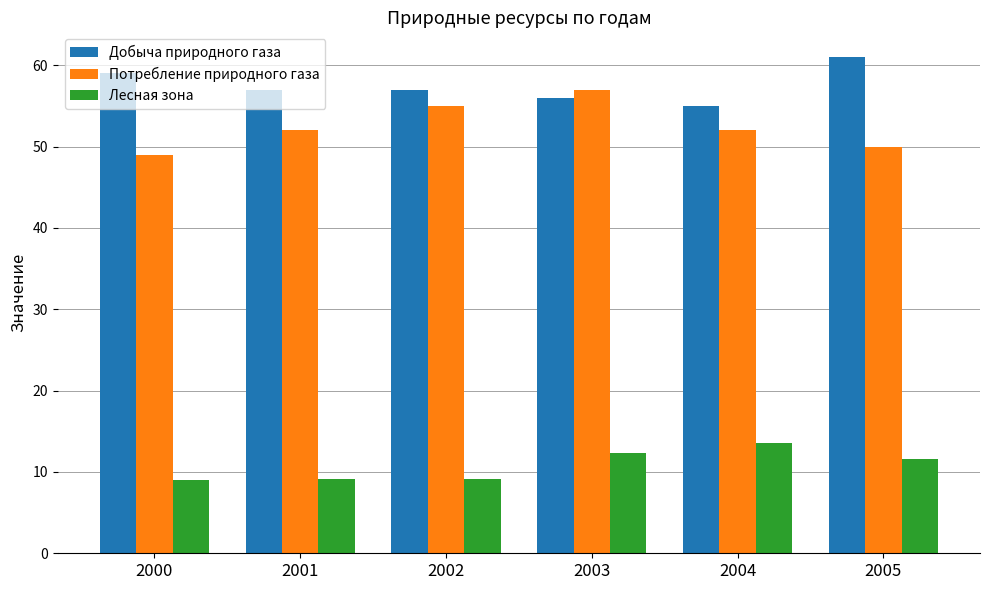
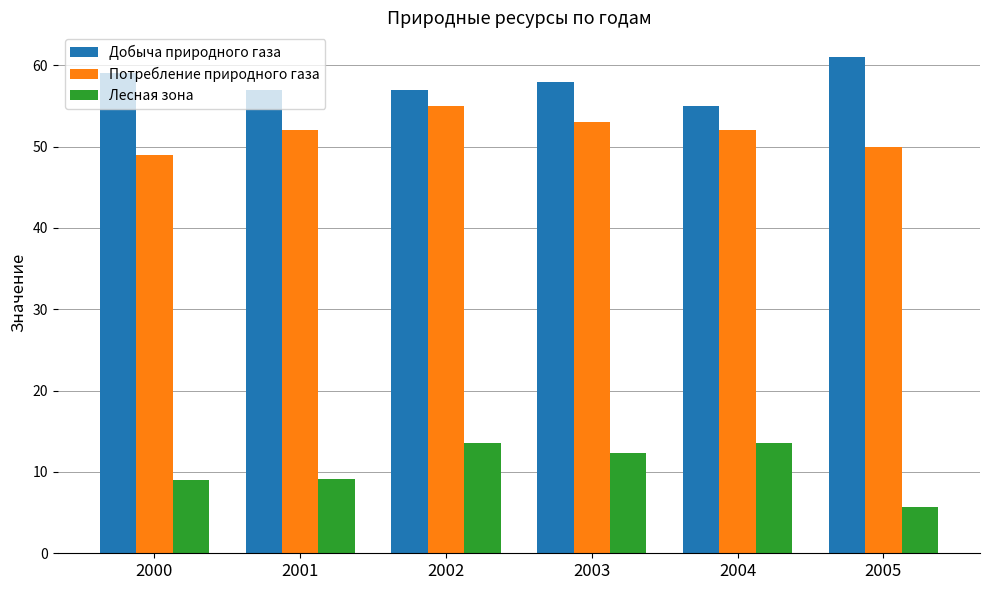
Лесная зона, 2002: 9 -> 14
Добыча природного газа, 2003: 56 -> 58
Потребление природного газа, 2003: 57 -> 53
Лесная зона, 2005: 12 -> 6
